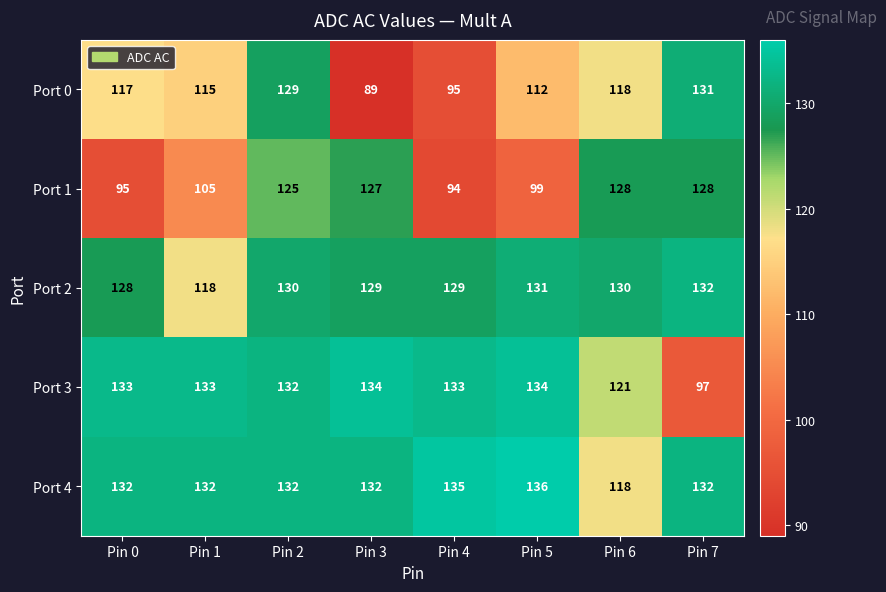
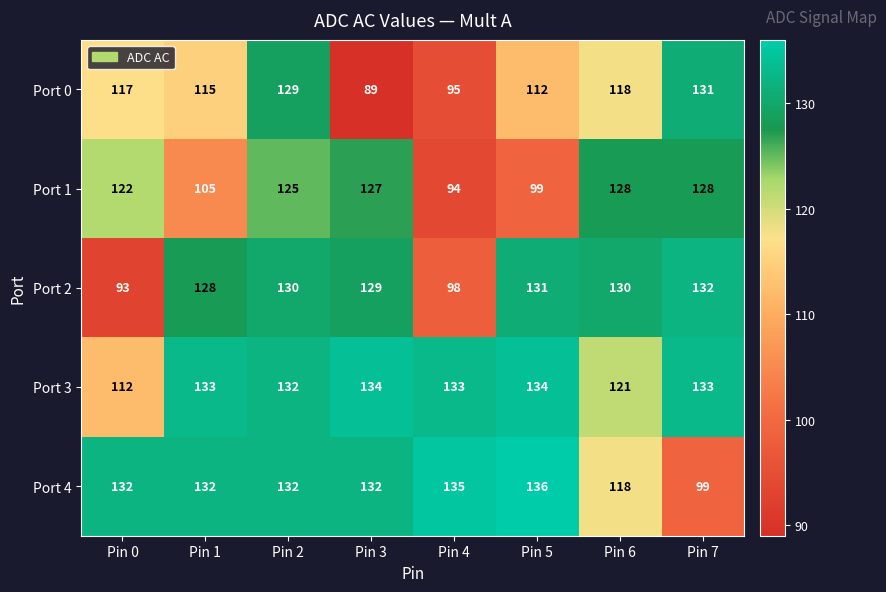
Port 1, Pin 0: 95 -> 122
Port 2, Pin 0: 128 -> 93
Port 2, Pin 1: 118 -> 128
Port 2, Pin 4: 129 -> 98
Port 3, Pin 0: 133 -> 112
Port 3, Pin 7: 97 -> 133
Port 4, Pin 7: 132 -> 99
